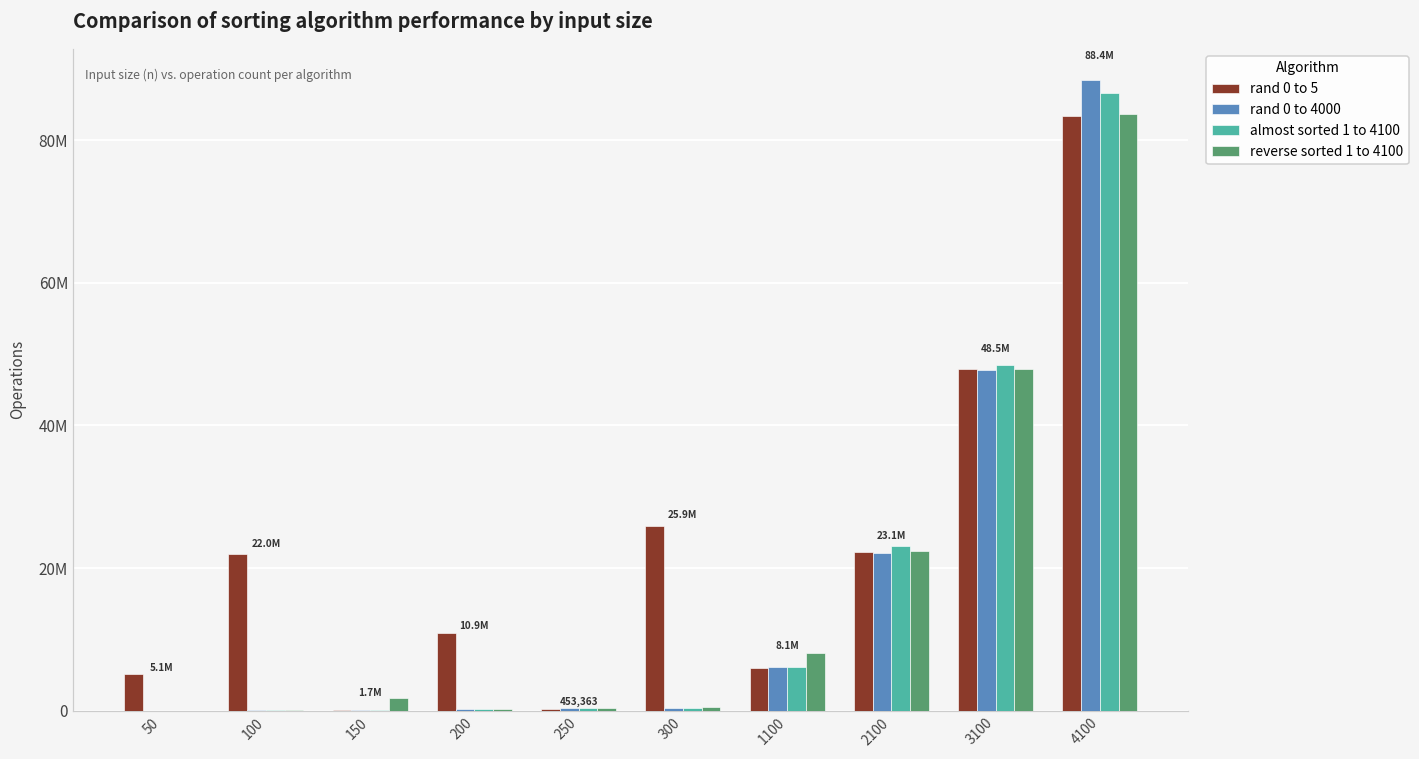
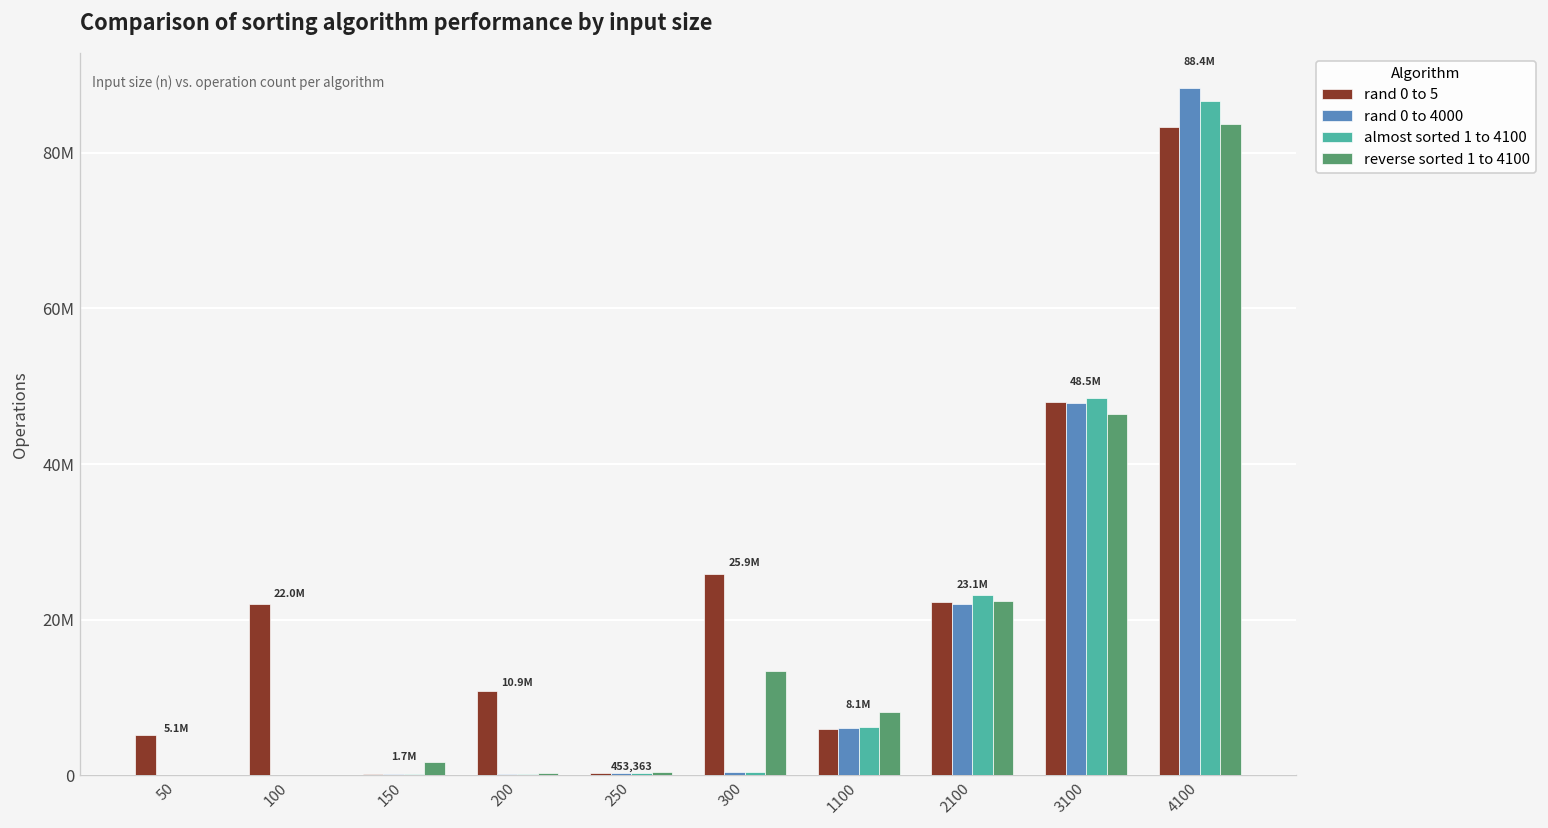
reverse sorted 1 to 4100, 300: 0 -> 13000000
reverse sorted 1 to 4100, 3100: 48000000 -> 46000000
